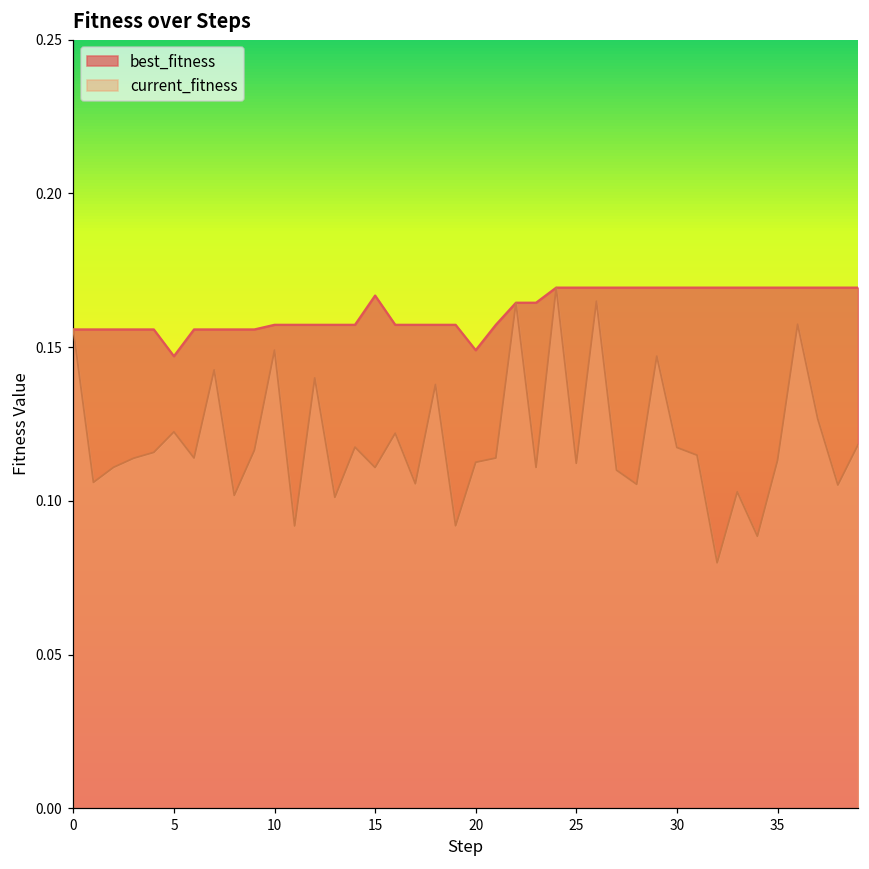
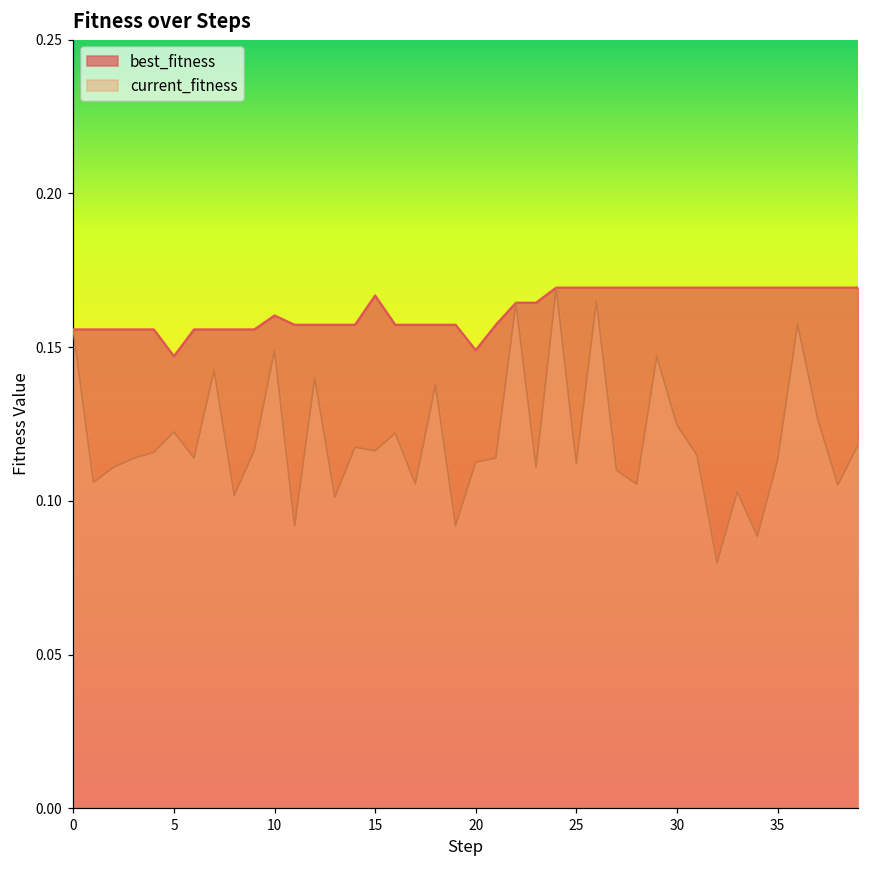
best_fitness, 10: 0.157 -> 0.160
current_fitness, 15: 0.111 -> 0.116
current_fitness, 30: 0.117 -> 0.125
